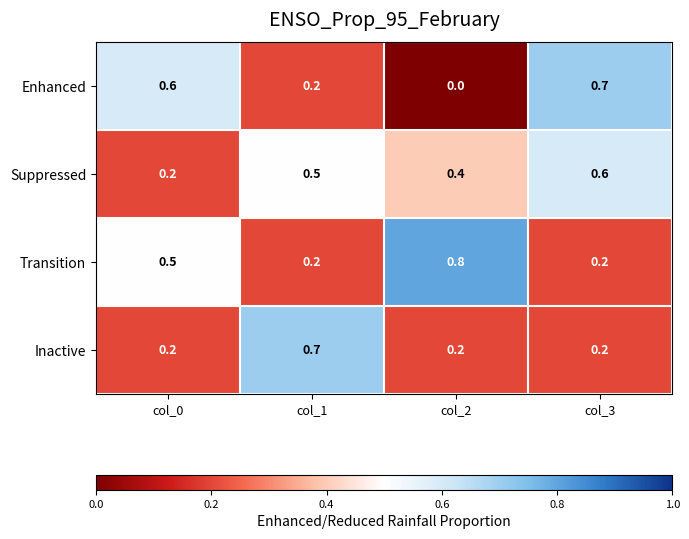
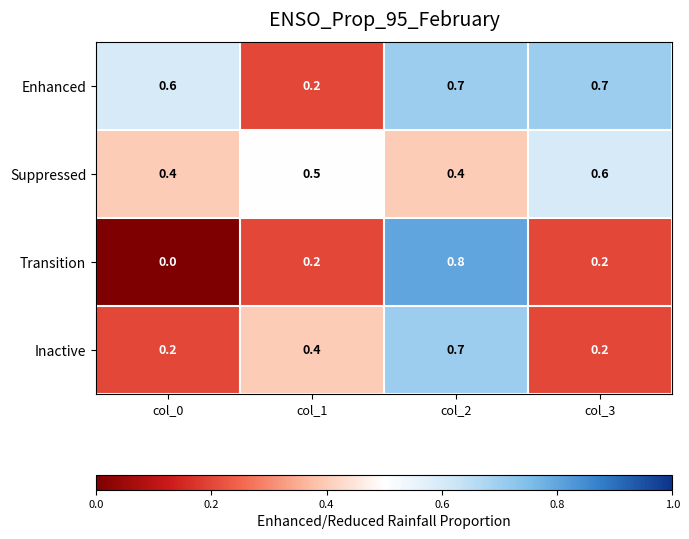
Enhanced, col_2: 0.0 -> 0.7
Suppressed, col_0: 0.2 -> 0.4
Transition, col_0: 0.5 -> 0.0
Inactive, col_1: 0.7 -> 0.4
Inactive, col_2: 0.2 -> 0.7
